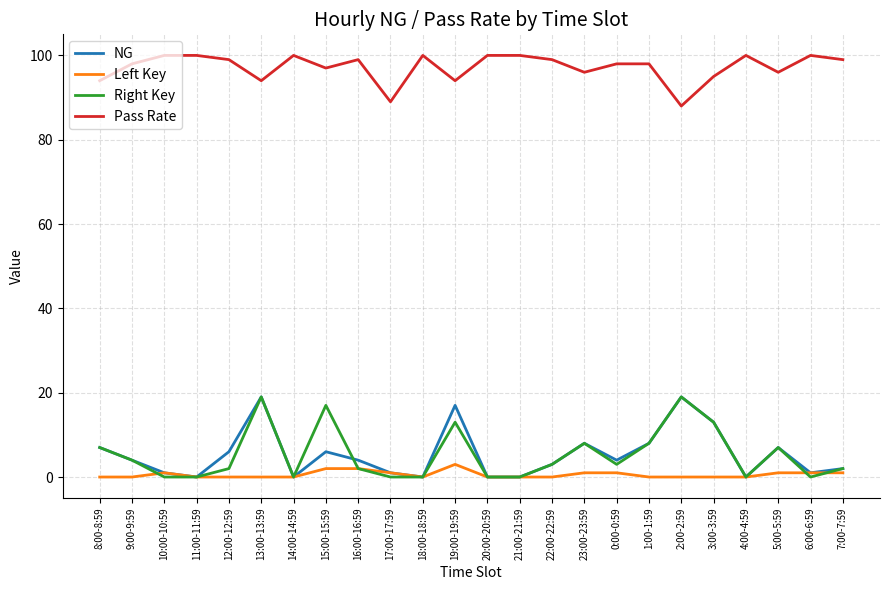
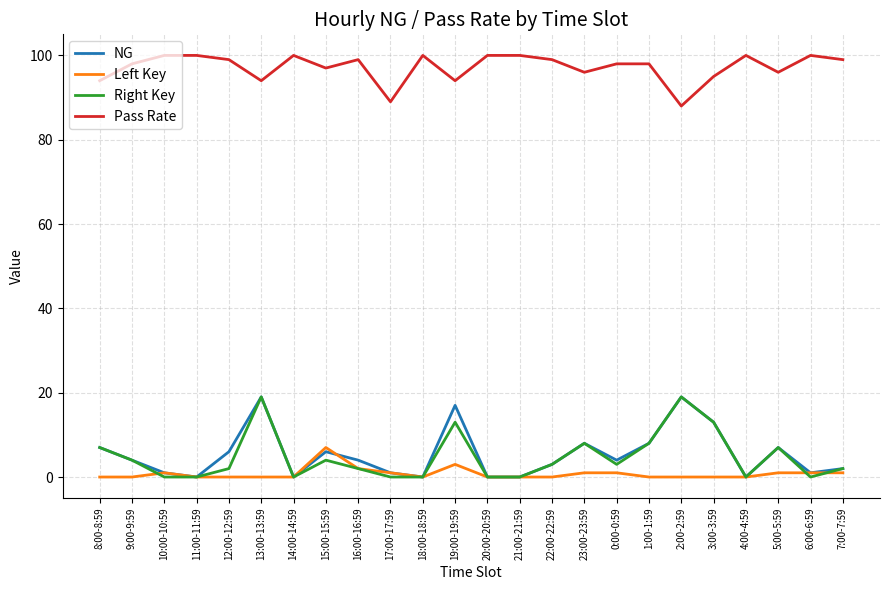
Left Key, 15:00-15:59: 2 -> 7
Right Key, 15:00-15:59: 17 -> 4
